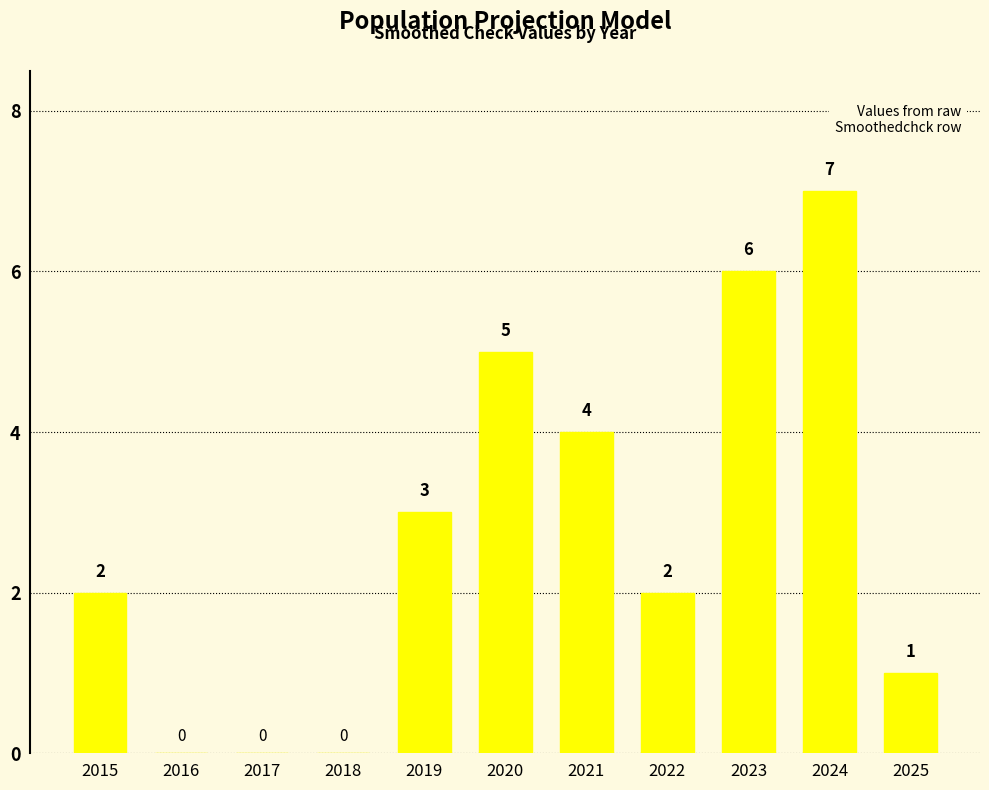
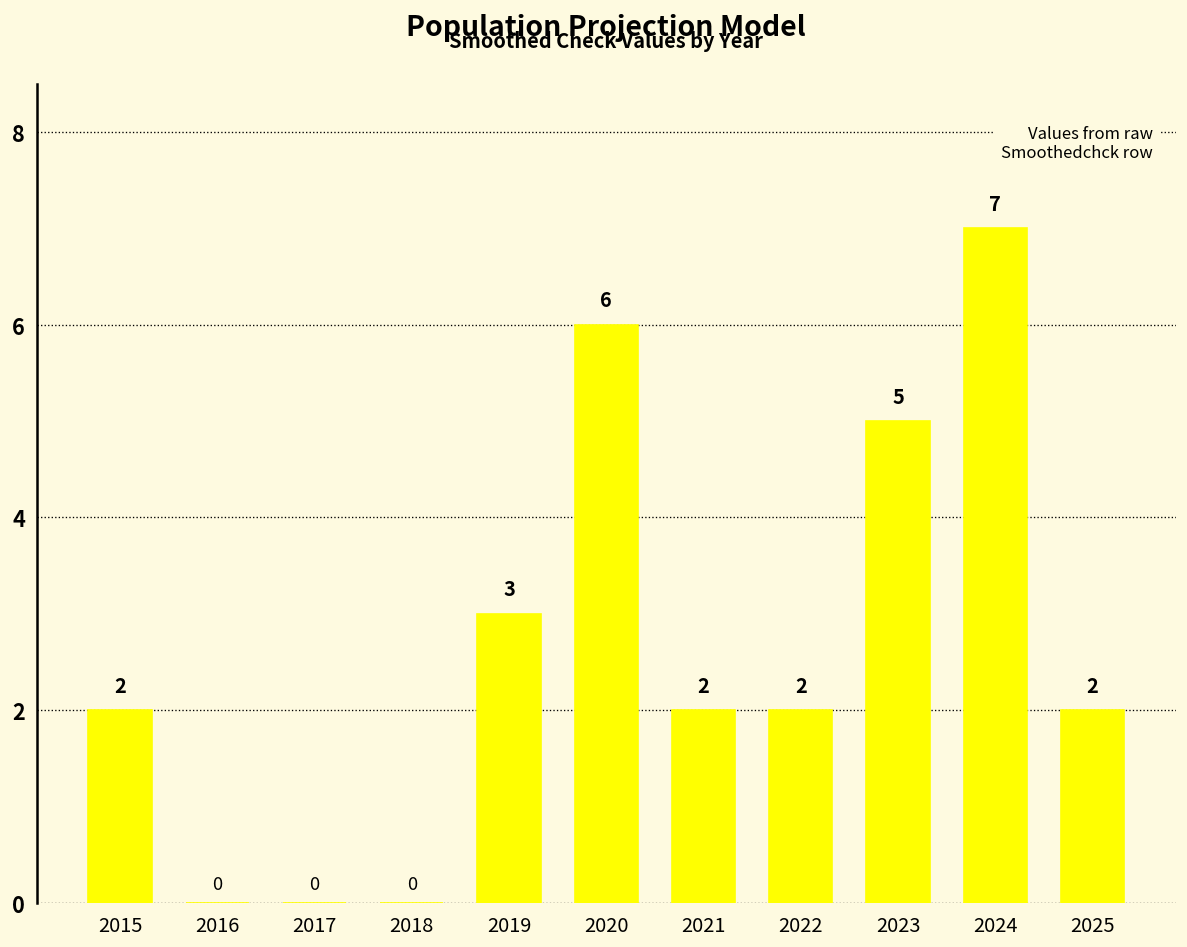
2020: 5 -> 6
2021: 4 -> 2
2023: 6 -> 5
2025: 1 -> 2
